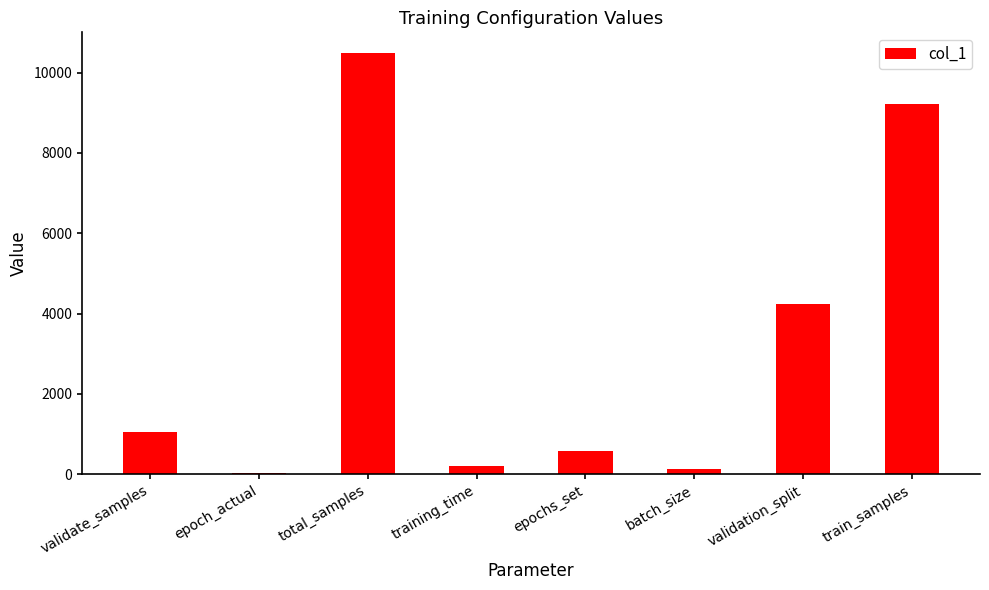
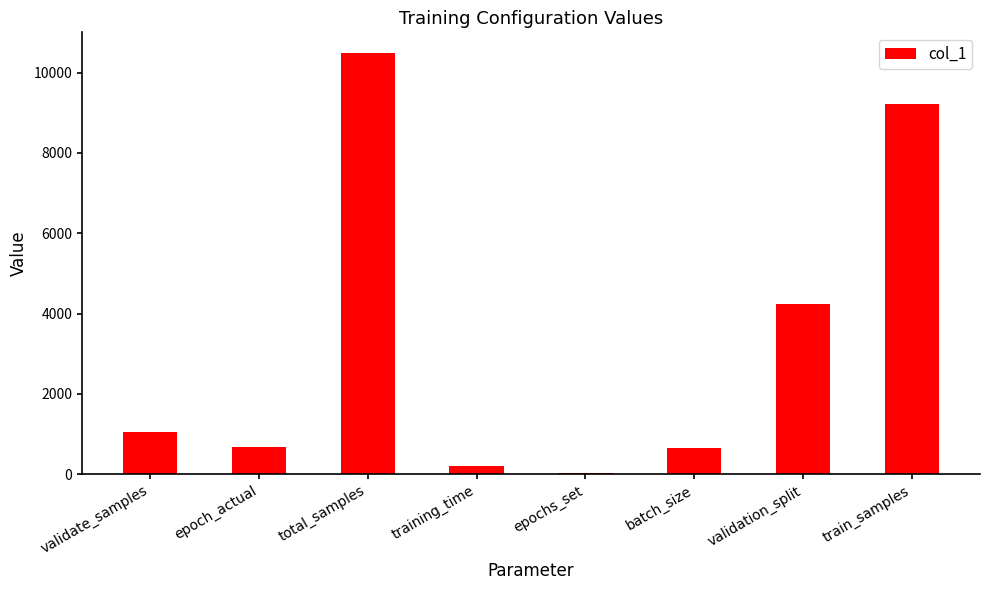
epoch_actual: 0 -> 700
epochs_set: 600 -> 0
batch_size: 100 -> 700
